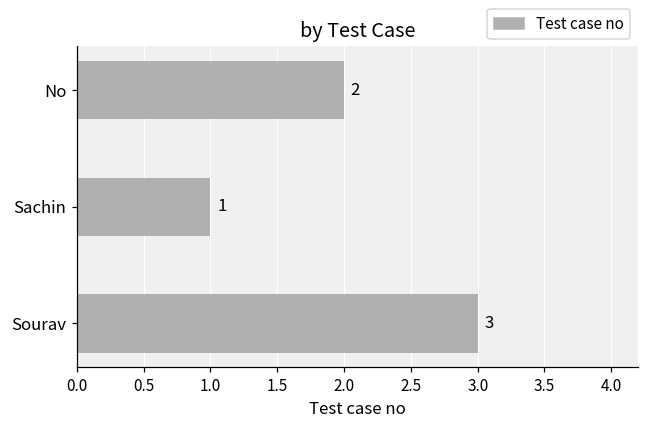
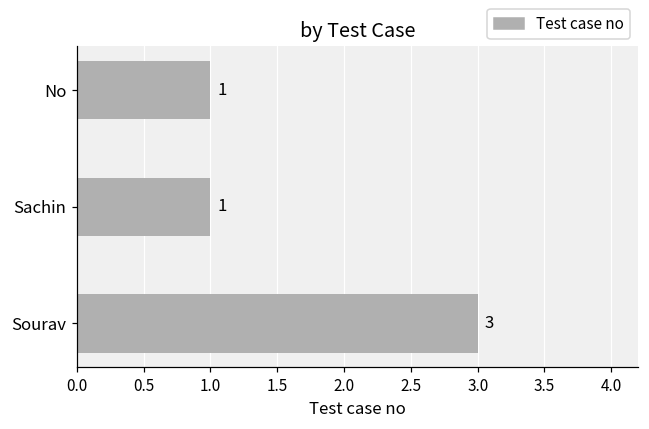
No: 2 -> 1
